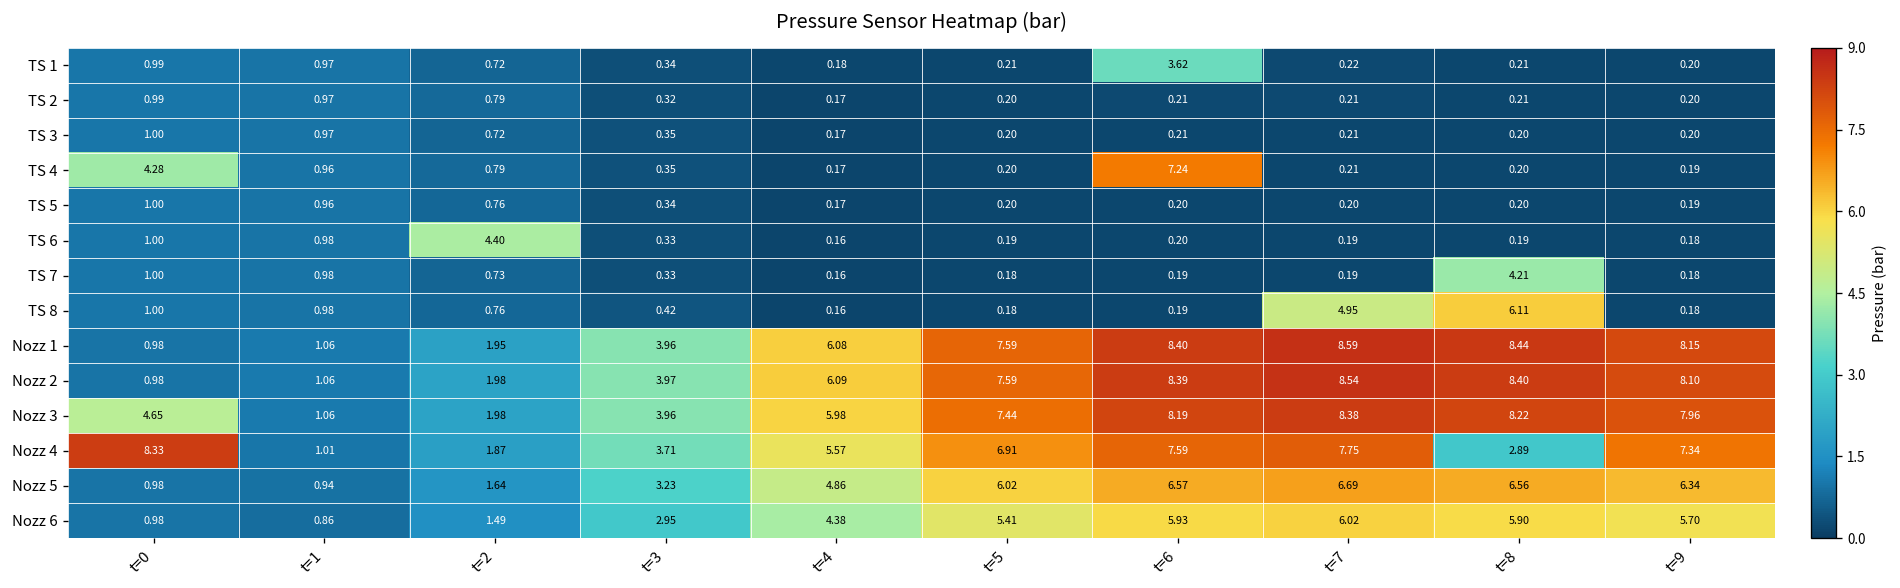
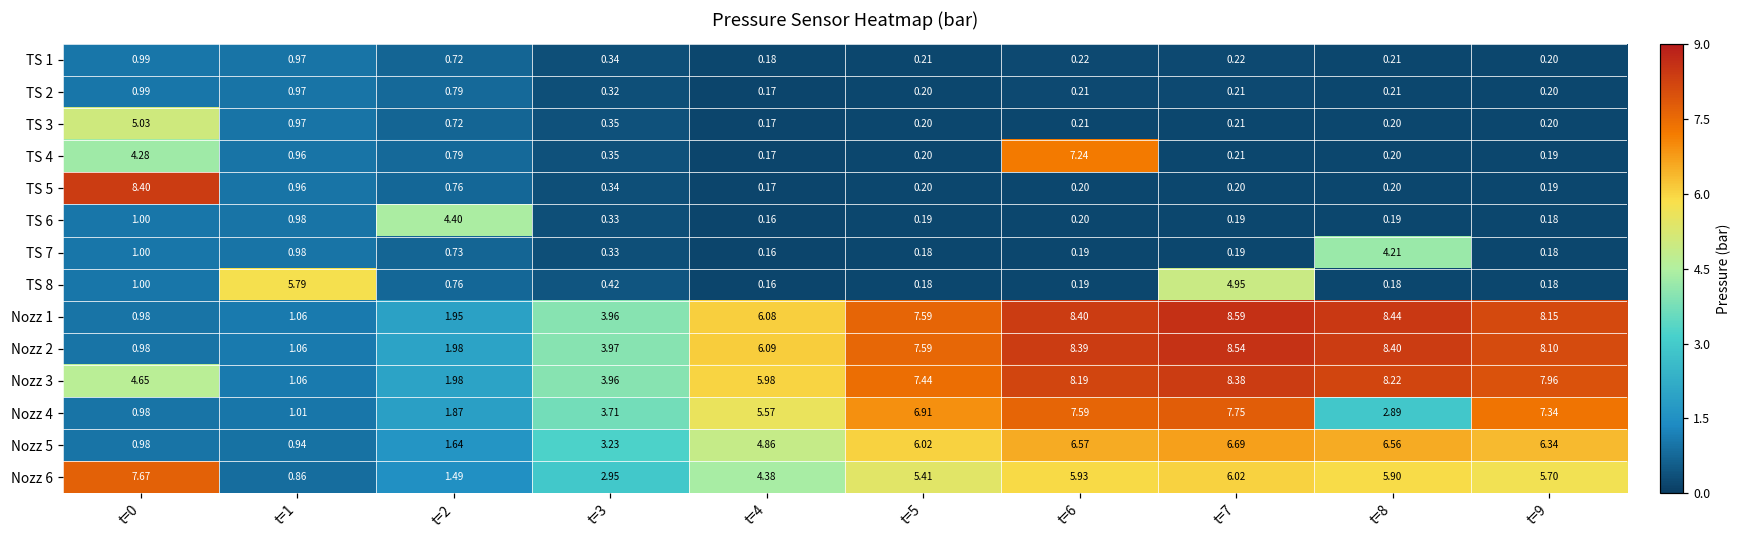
TS 1, t=6: 3.62 -> 0.22
TS 3, t=0: 1.00 -> 5.03
TS 5, t=0: 1.00 -> 8.40
TS 8, t=1: 0.98 -> 5.79
TS 8, t=8: 6.11 -> 0.18
Nozz 4, t=0: 8.33 -> 0.98
Nozz 6, t=0: 0.98 -> 7.67
